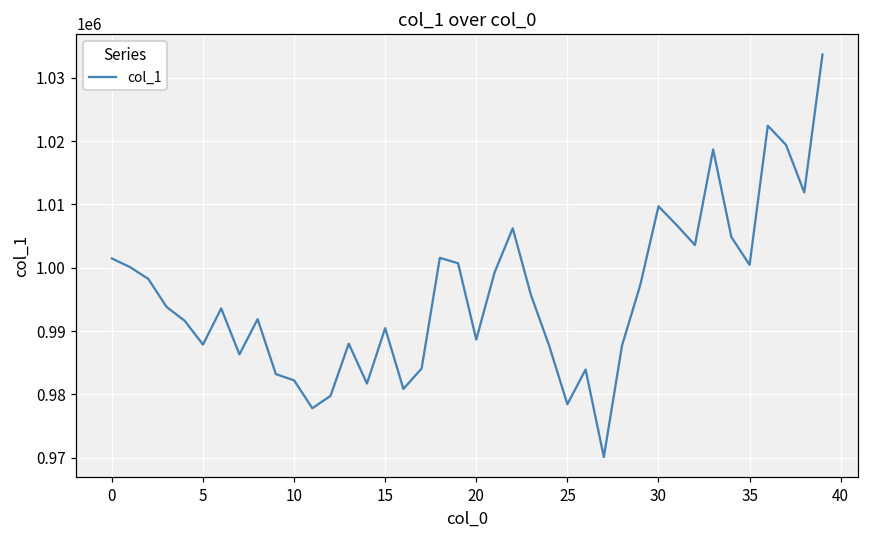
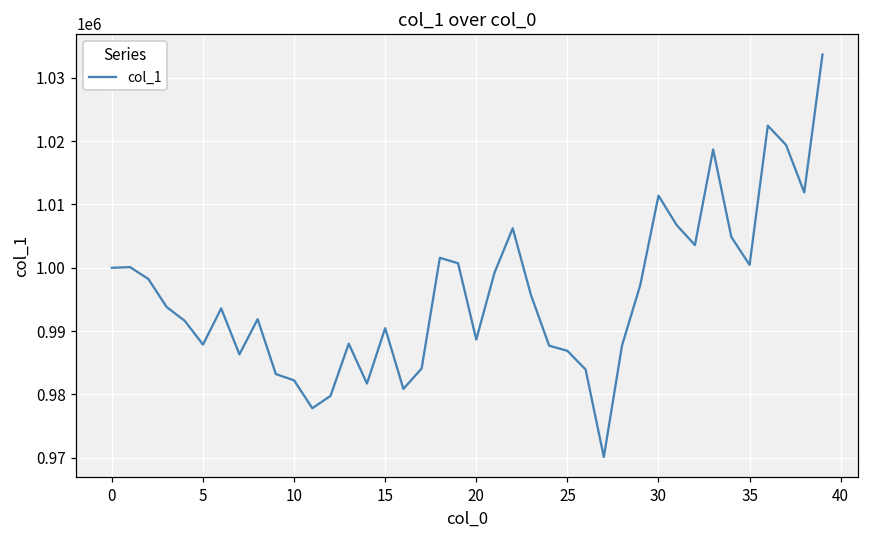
0: 1001000 -> 1000000
25: 978000 -> 987000
30: 1010000 -> 1011000
